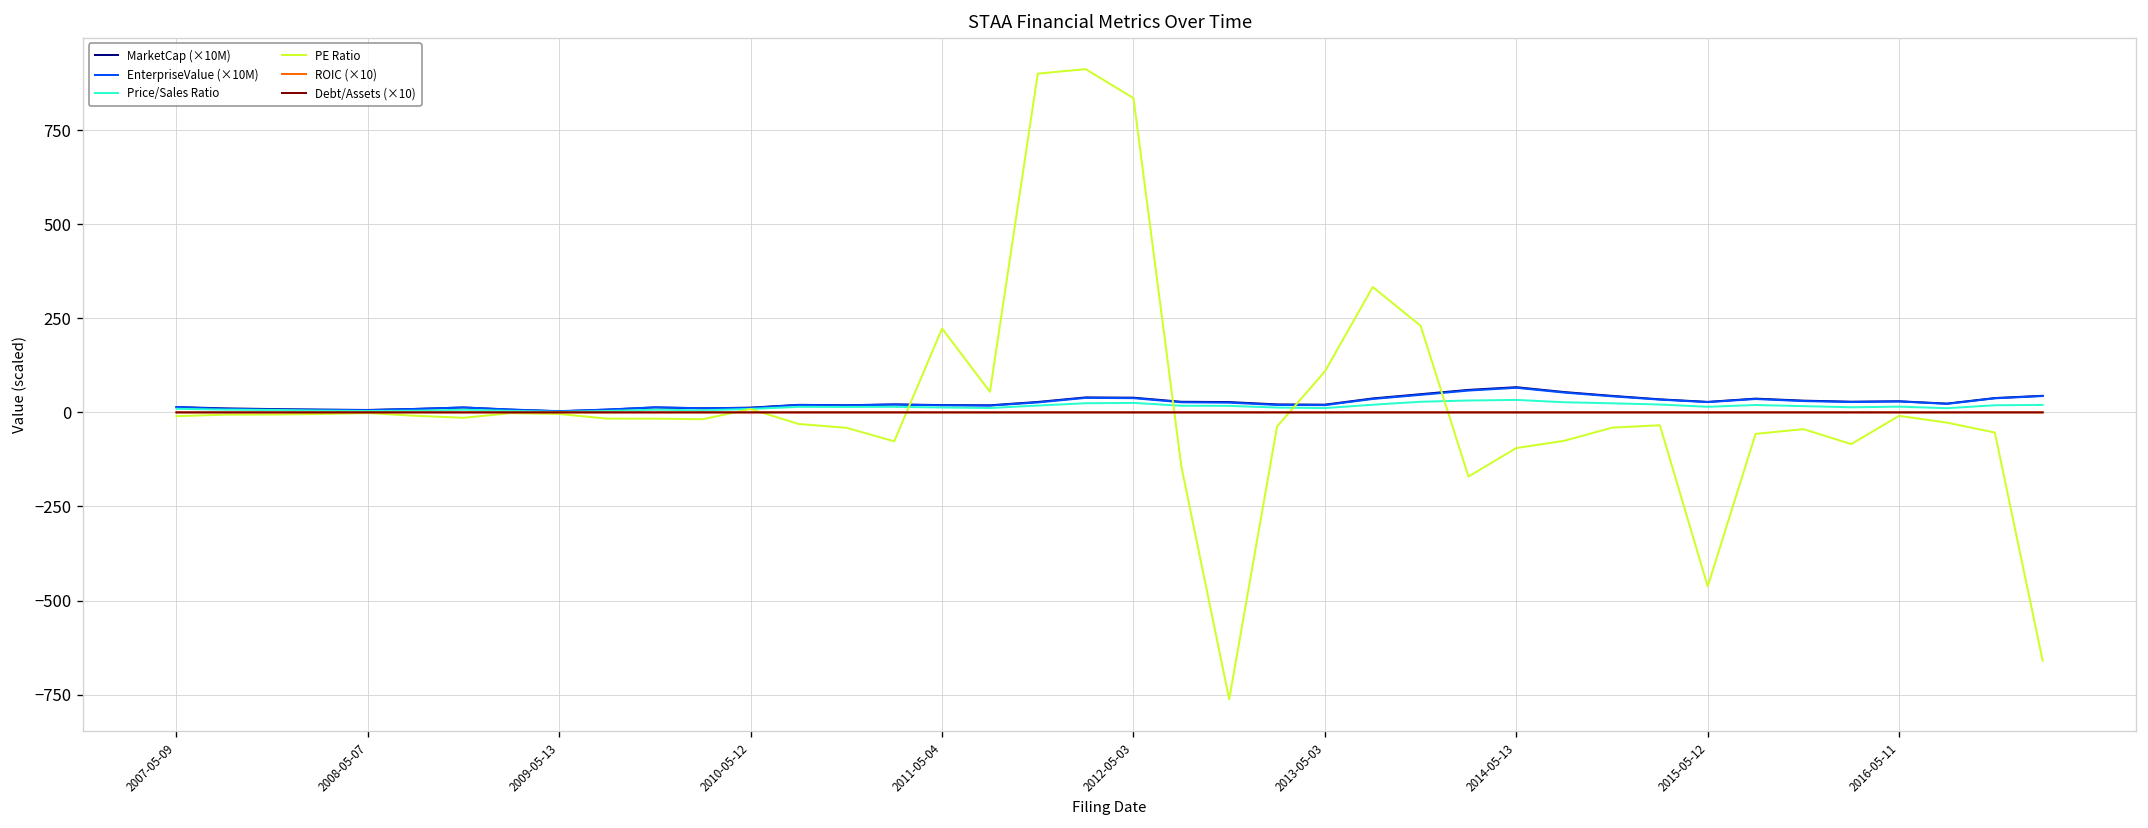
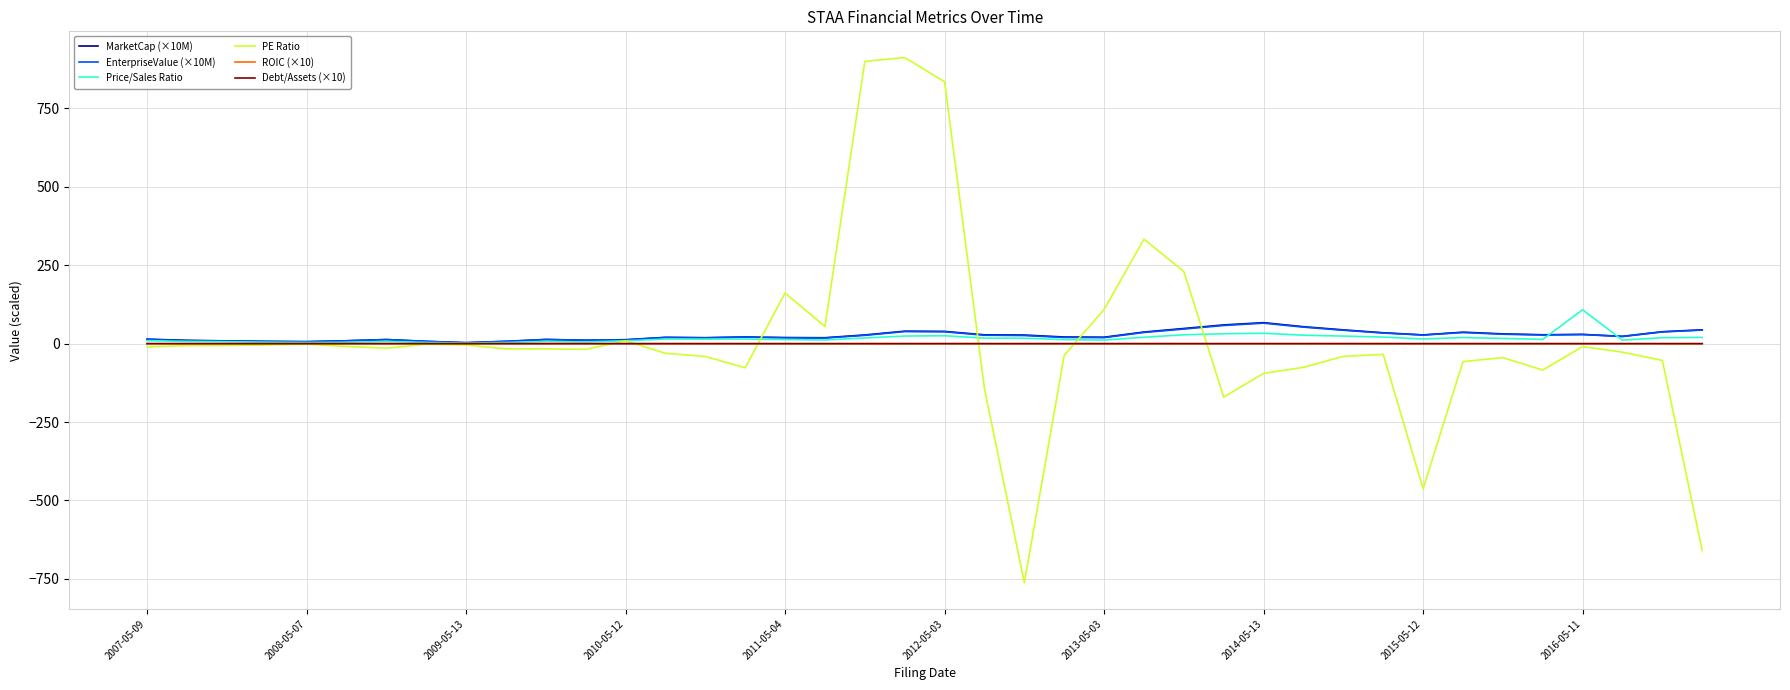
PE Ratio, 2011-05-04: 220 -> 160
Price/Sales Ratio, 2016-05-11: 20 -> 110
